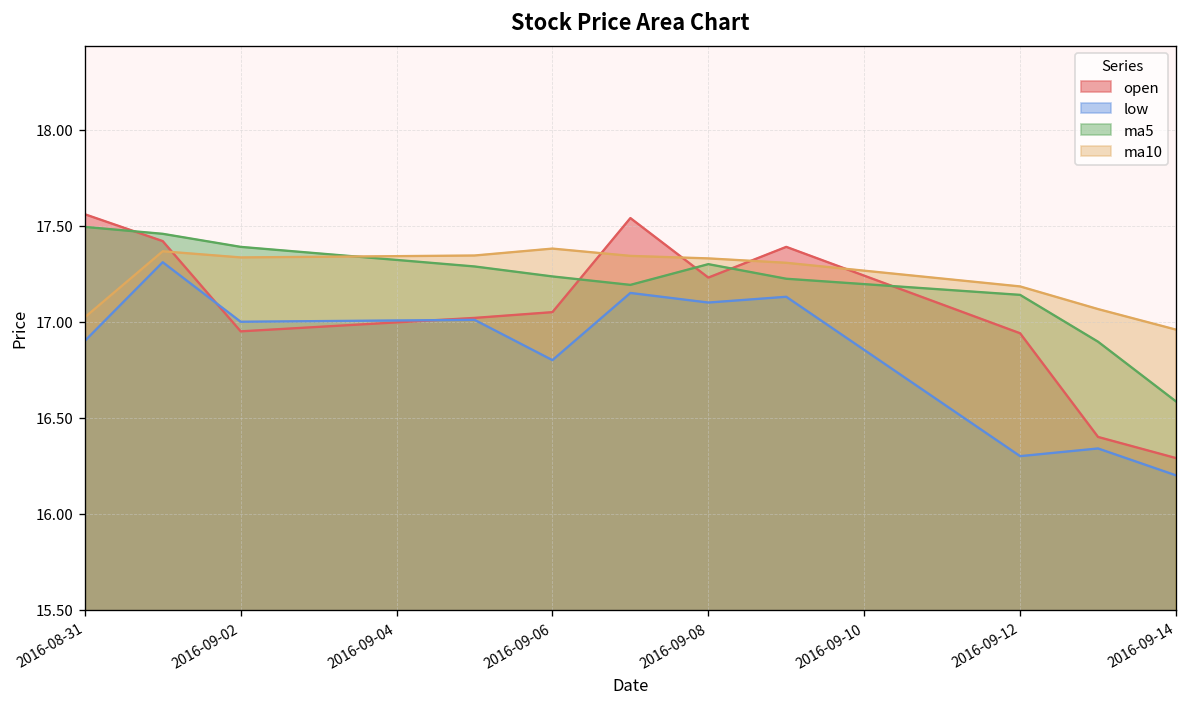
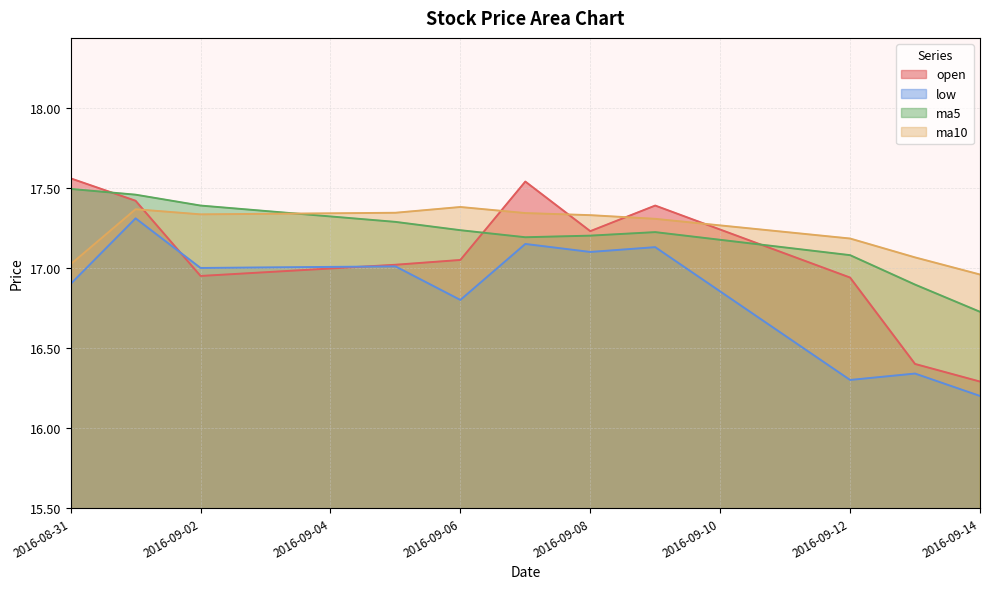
ma5, 2016-09-08: 17.30 -> 17.20
ma5, 2016-09-12: 17.14 -> 17.08
ma5, 2016-09-14: 16.59 -> 16.73
